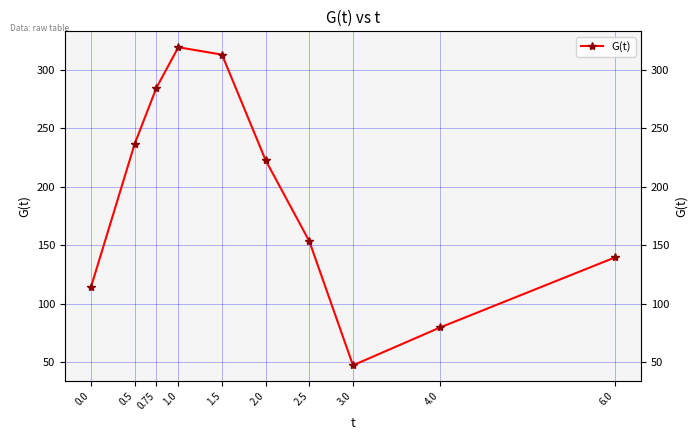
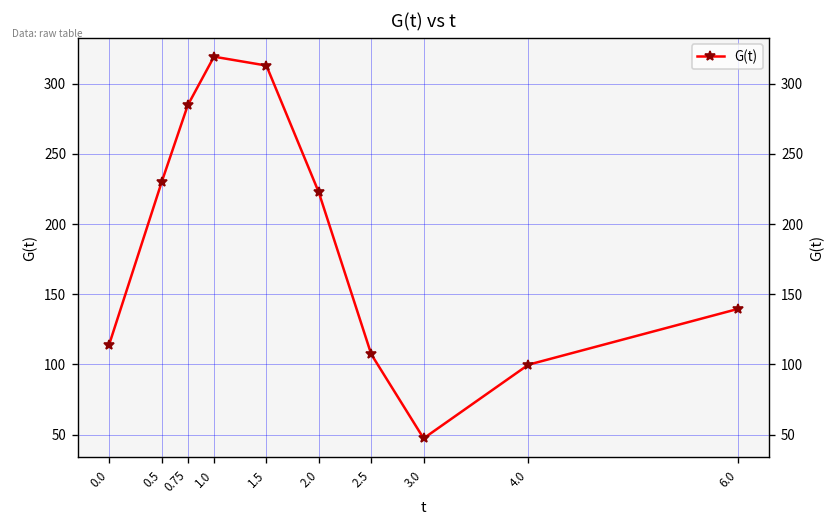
0.5: 237 -> 230
2.5: 153 -> 107
4.0: 80 -> 100
